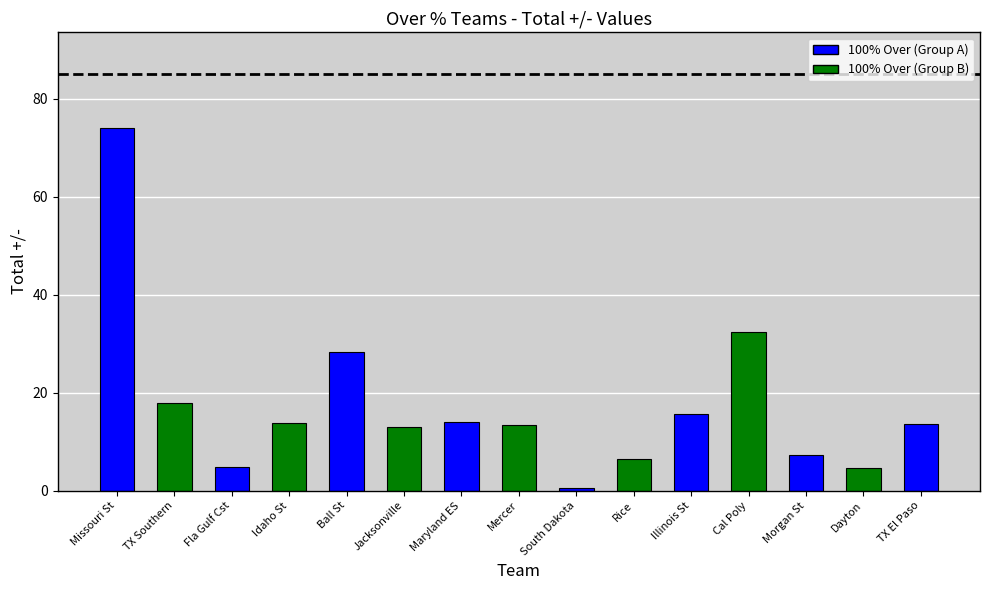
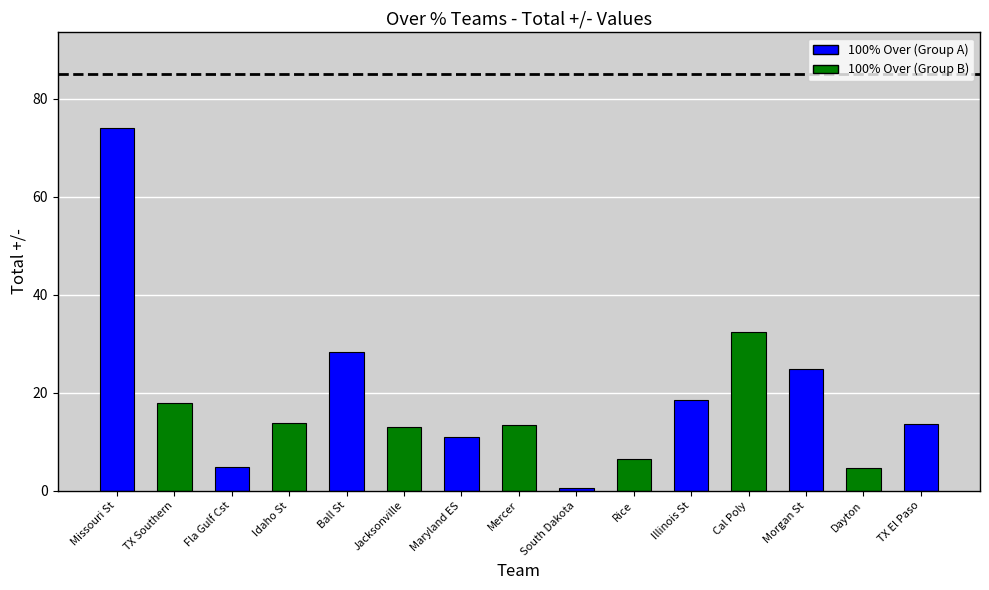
Maryland ES: 14 -> 11
Illinois St: 16 -> 19
Morgan St: 7 -> 25
